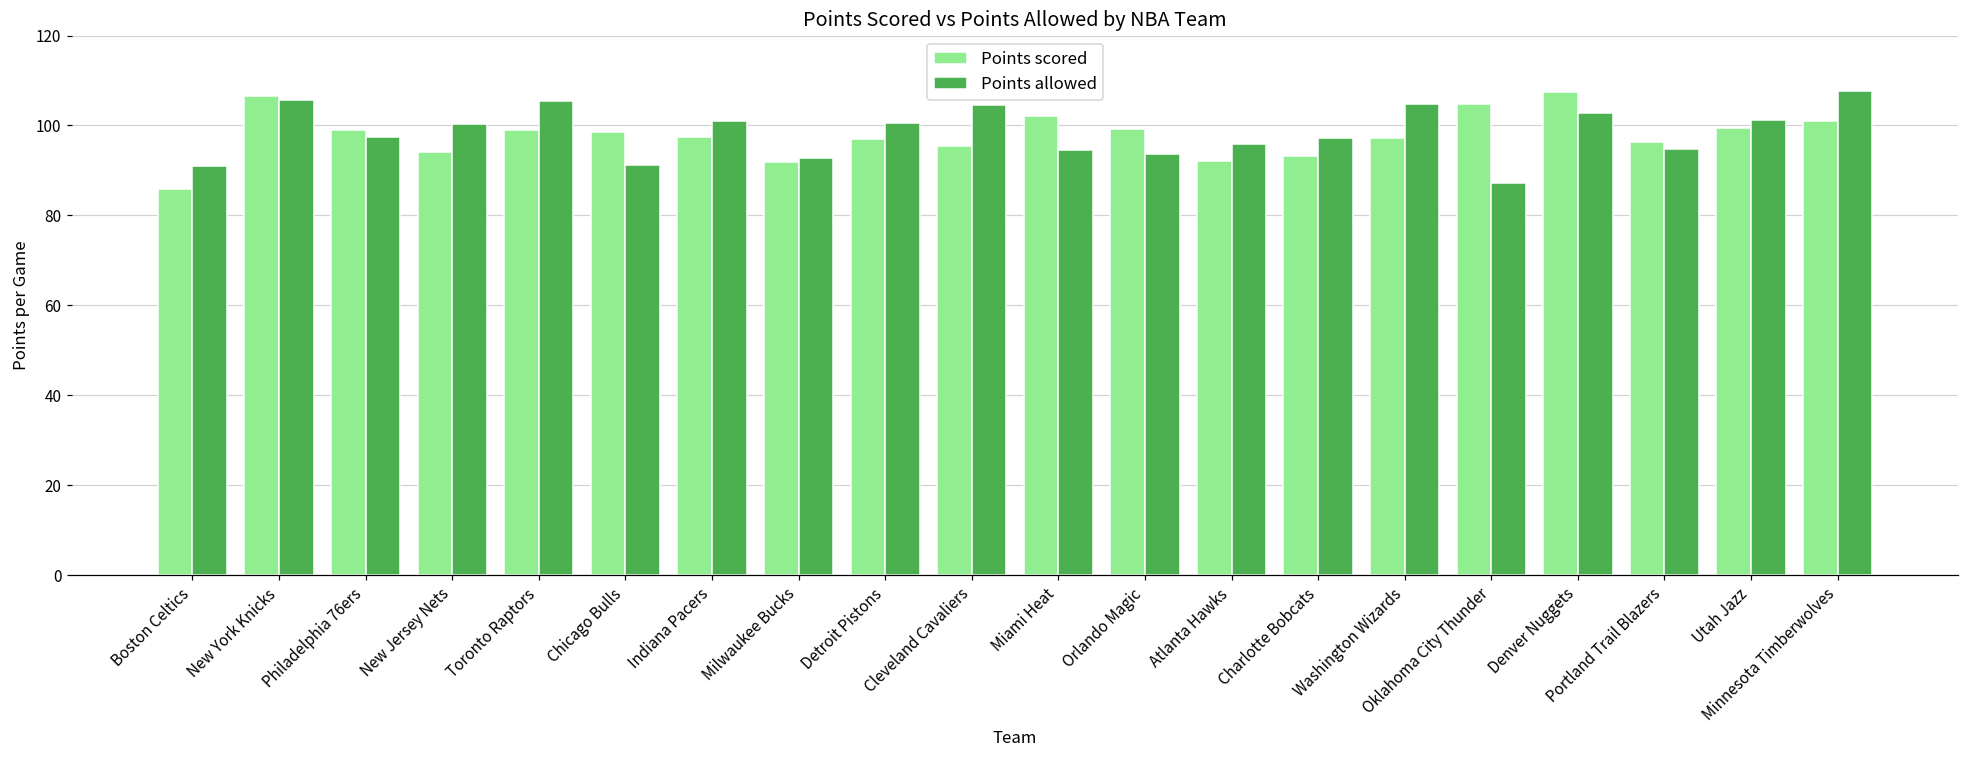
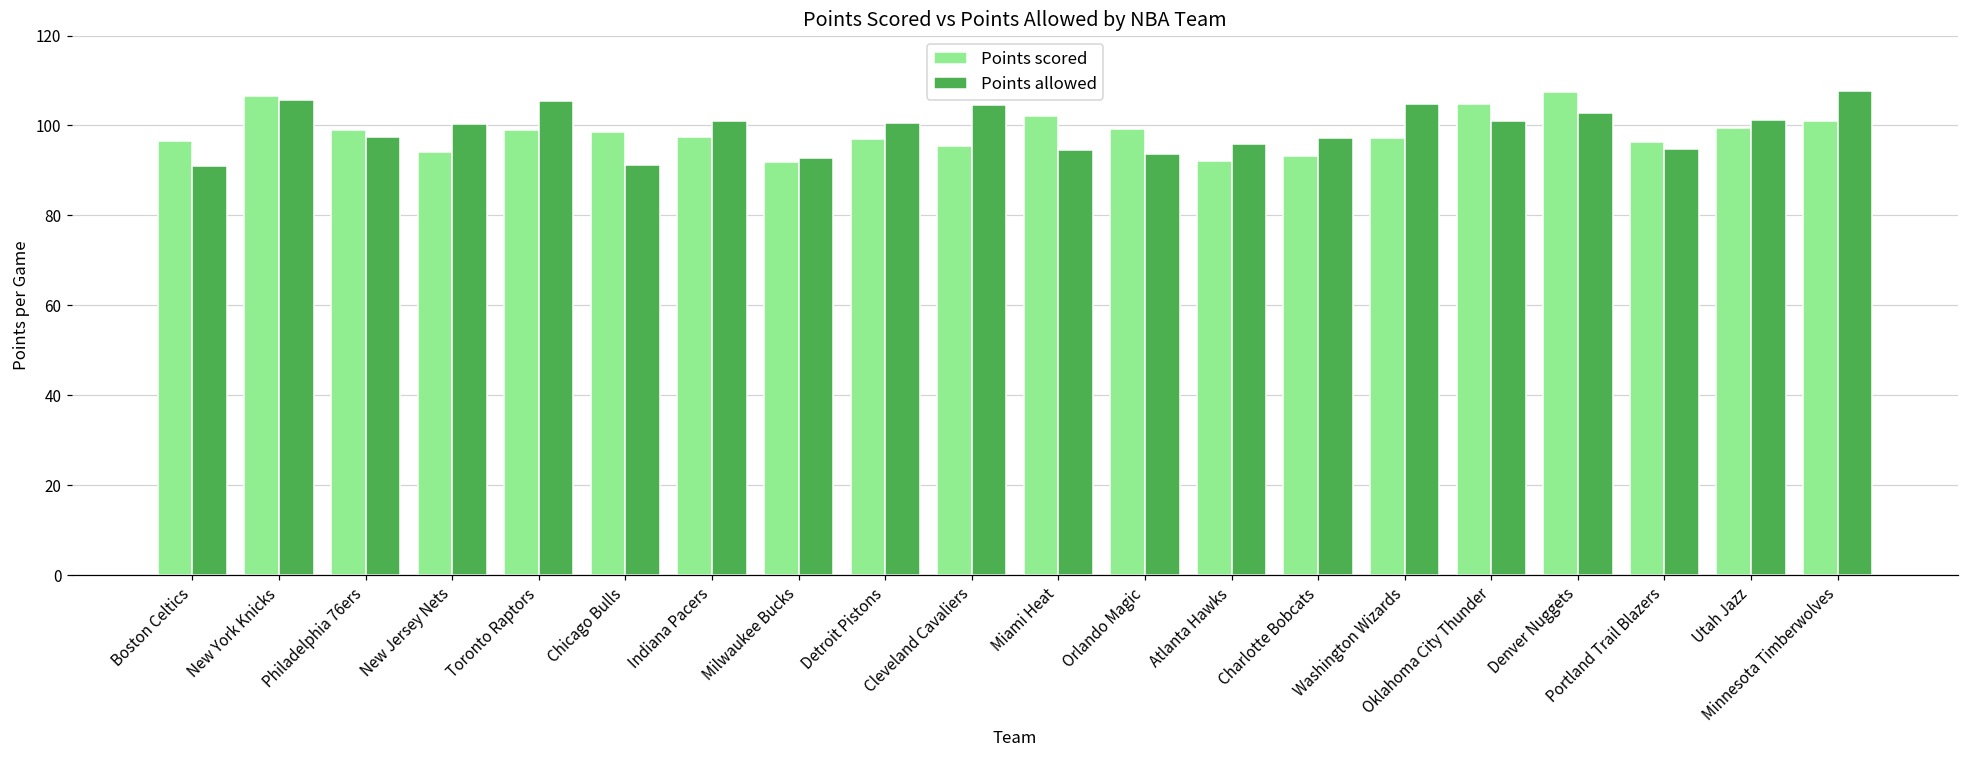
Points scored, Boston Celtics: 86 -> 97
Points allowed, Oklahoma City Thunder: 87 -> 101
